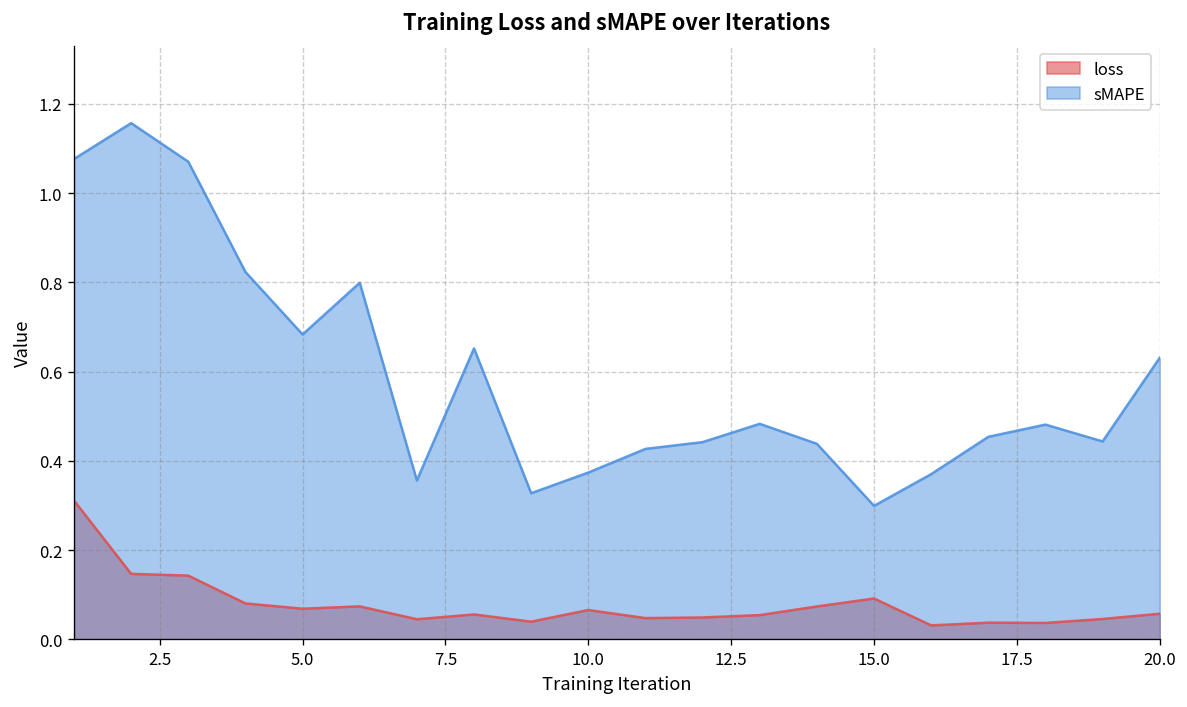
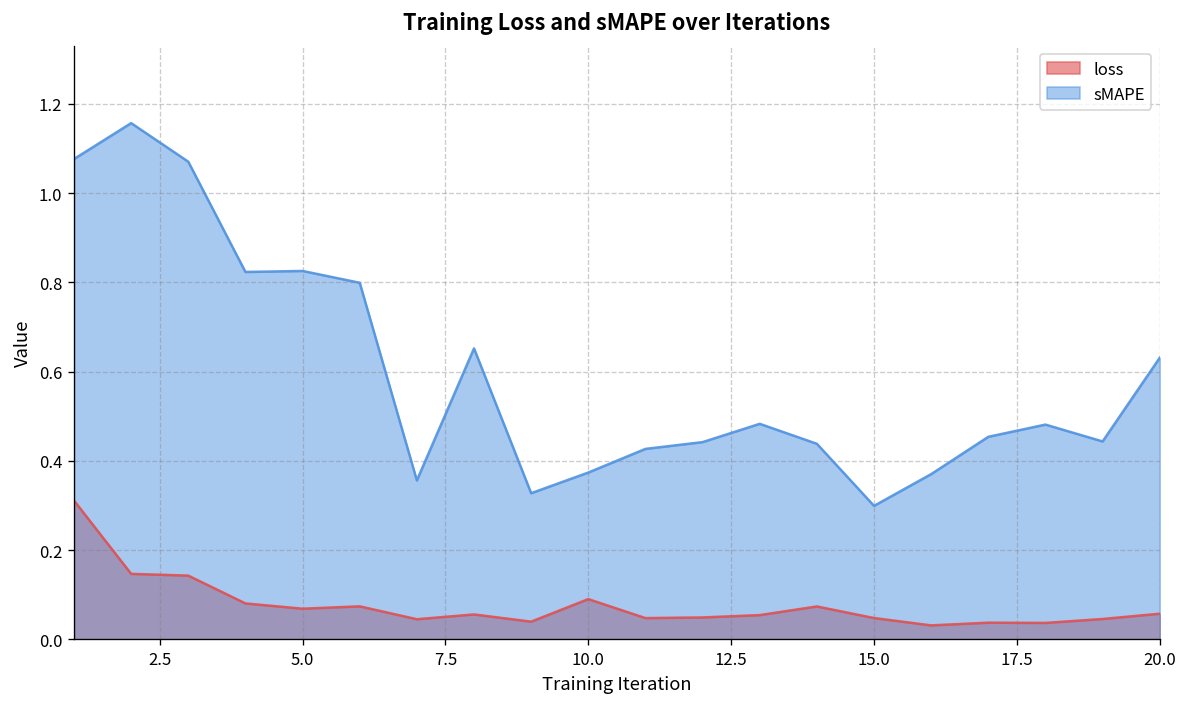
sMAPE, 5.0: 0.68 -> 0.83
loss, 10.0: 0.07 -> 0.09
loss, 15.0: 0.09 -> 0.05
